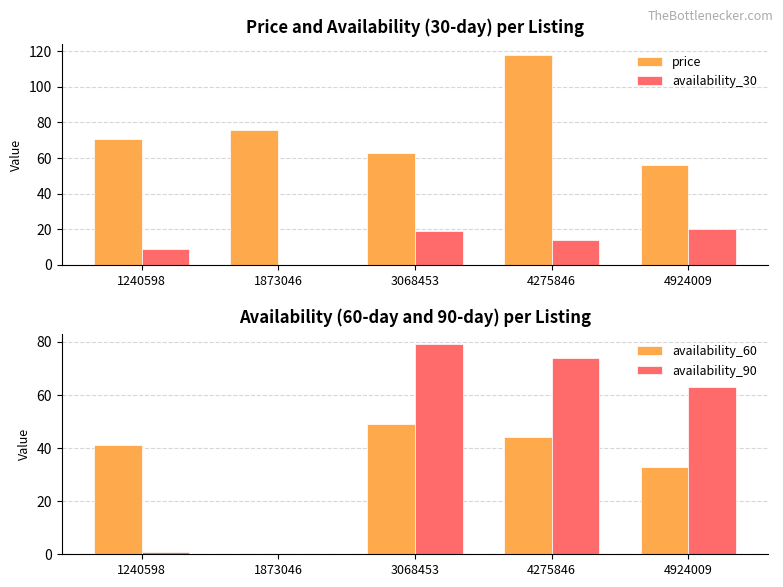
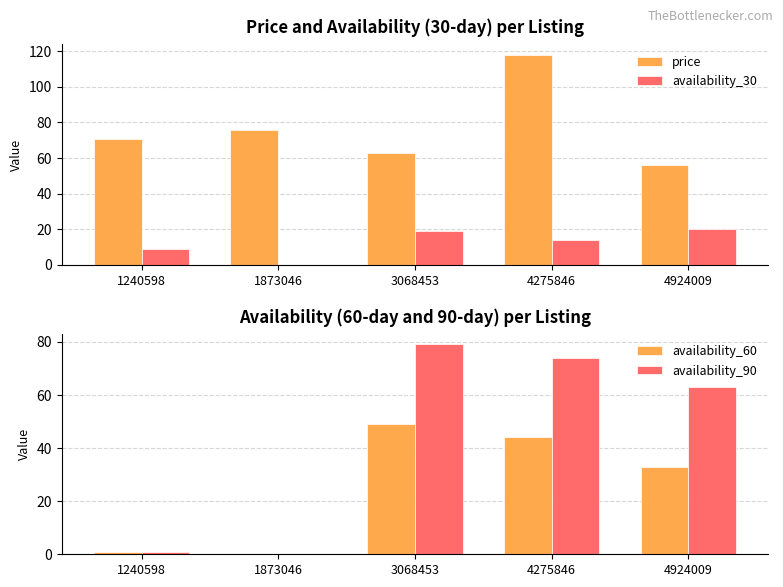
Availability (60-day and 90-day) per Listing, availability_60, 1240598: 41 -> 1
